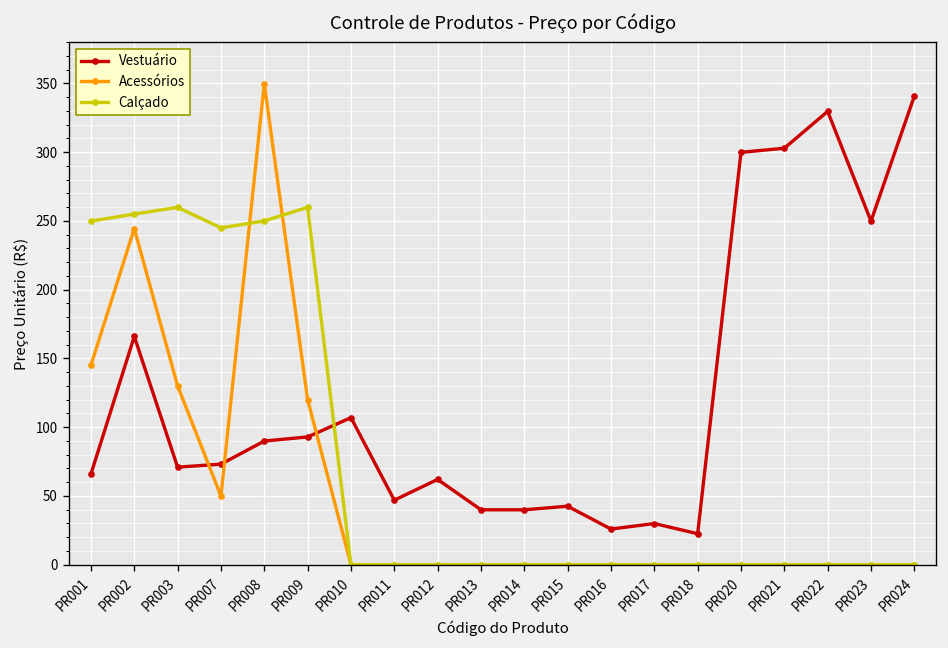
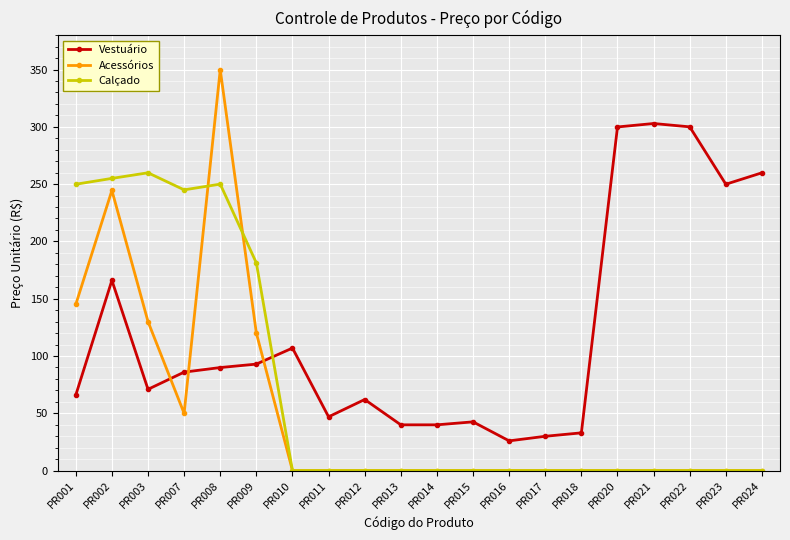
Vestuário, PR007: 73 -> 86
Calçado, PR009: 260 -> 181
Vestuário, PR018: 23 -> 33
Vestuário, PR022: 330 -> 300
Vestuário, PR024: 341 -> 260
